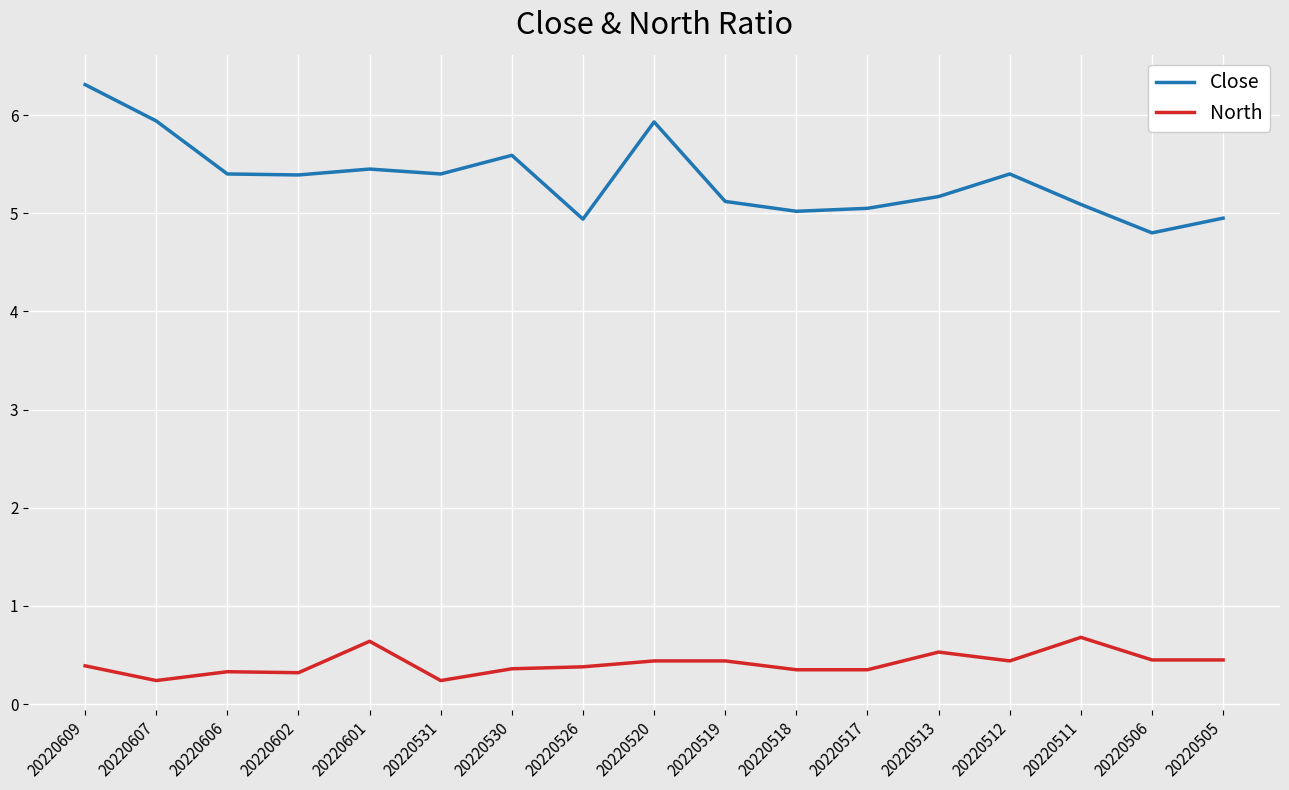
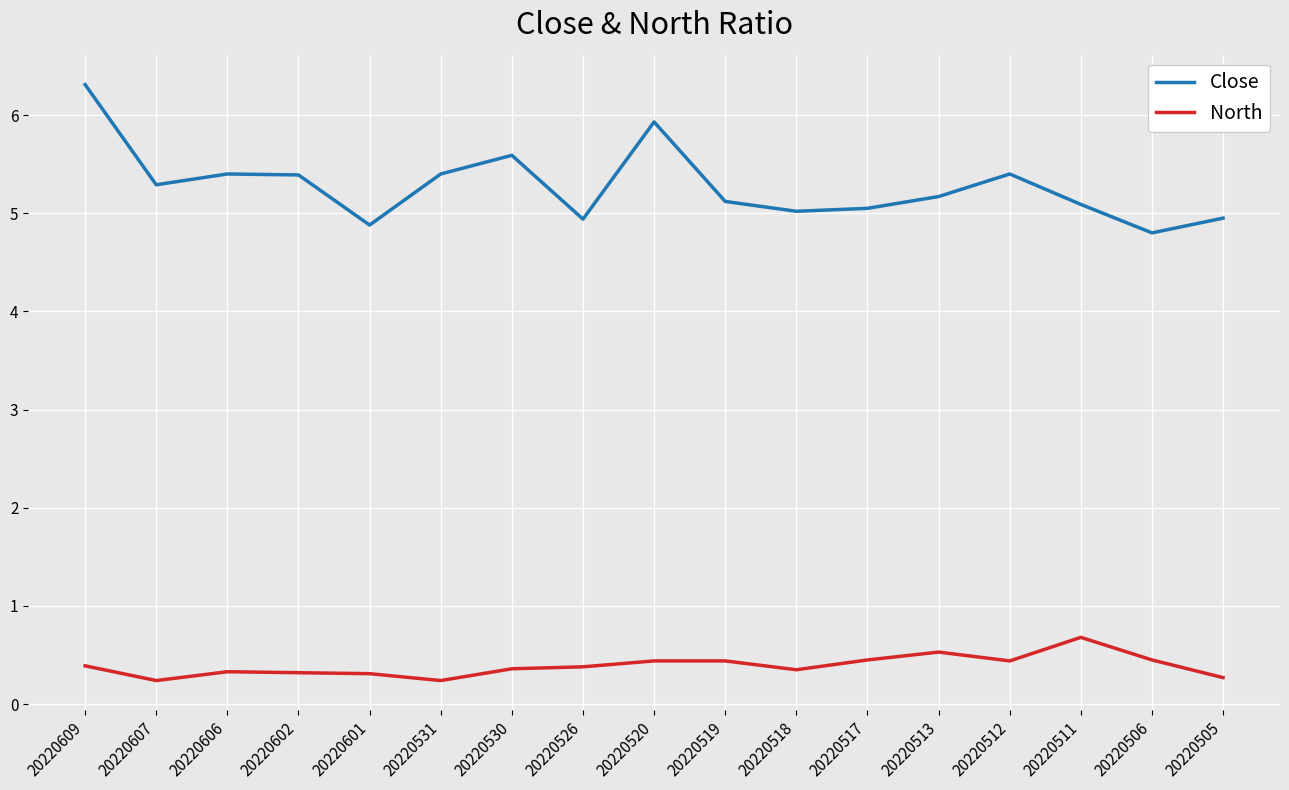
Close, 20220607: 5.9 -> 5.3
Close, 20220601: 5.5 -> 4.9
North, 20220601: 0.6 -> 0.3
North, 20220517: 0.4 -> 0.5
North, 20220505: 0.5 -> 0.3
